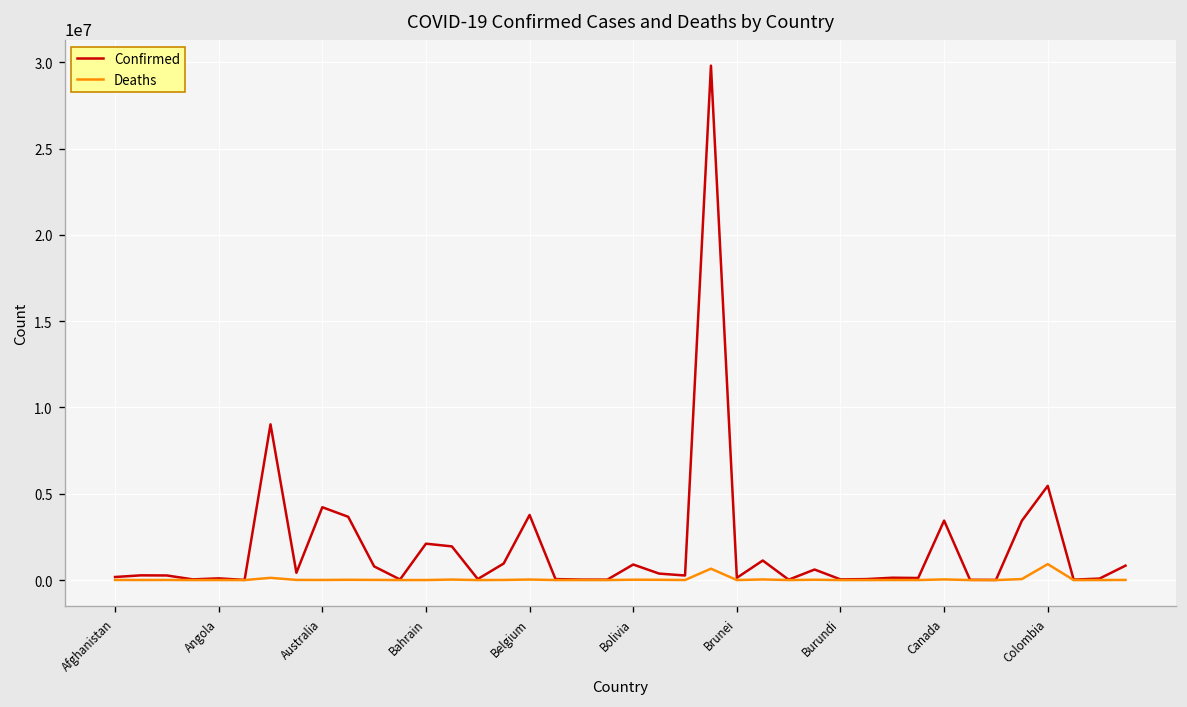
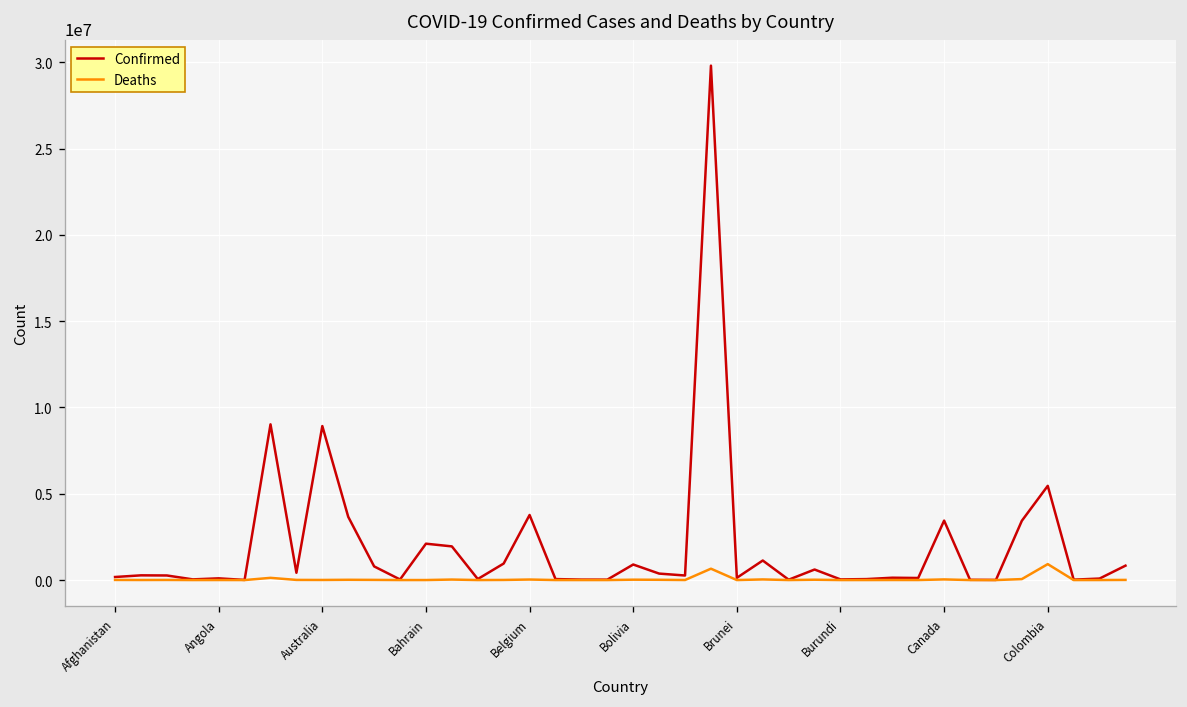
Confirmed, Australia: 4200000 -> 8900000
